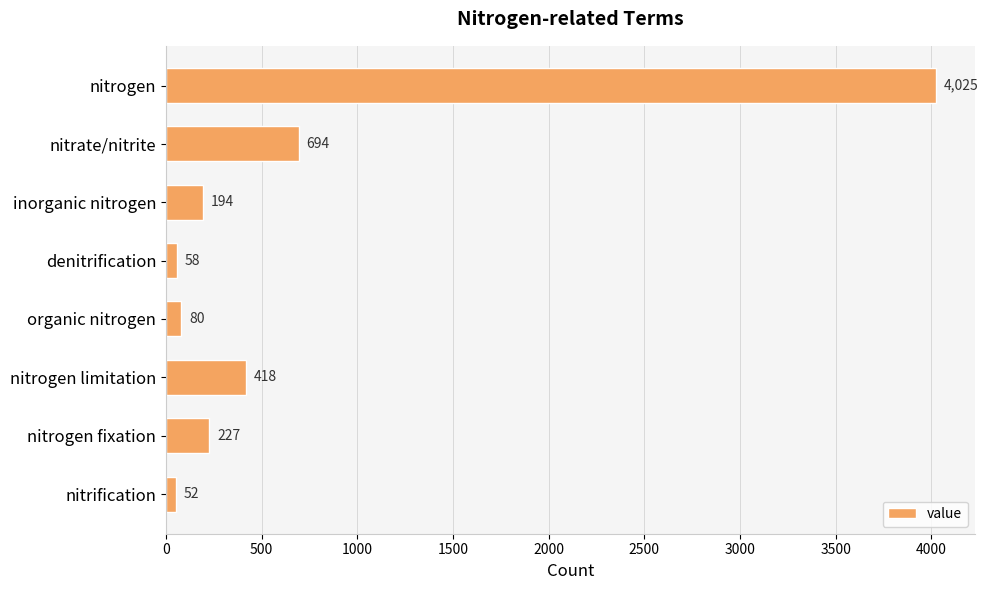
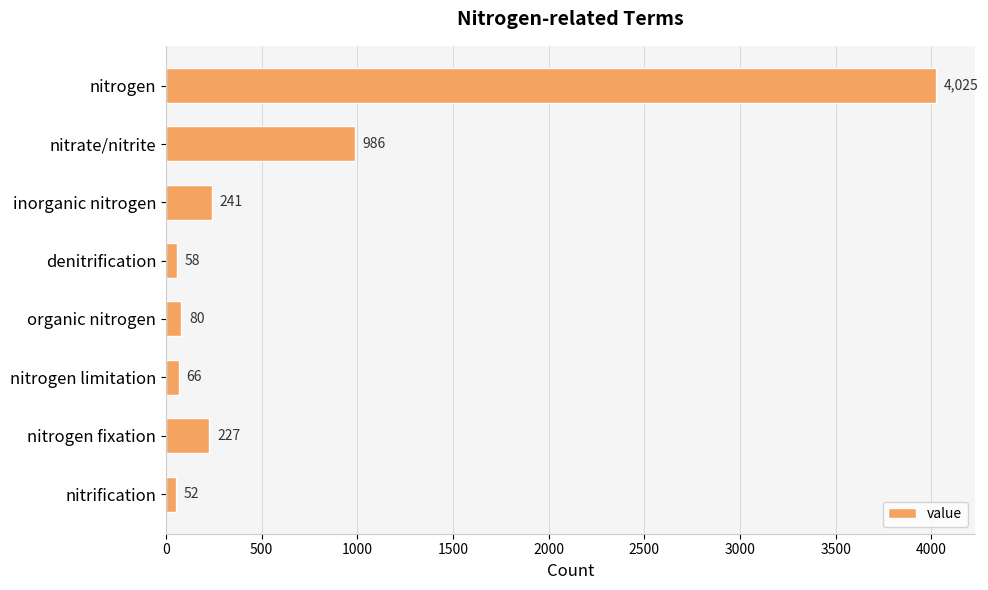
nitrate/nitrite: 694 -> 986
inorganic nitrogen: 194 -> 241
nitrogen limitation: 418 -> 66
